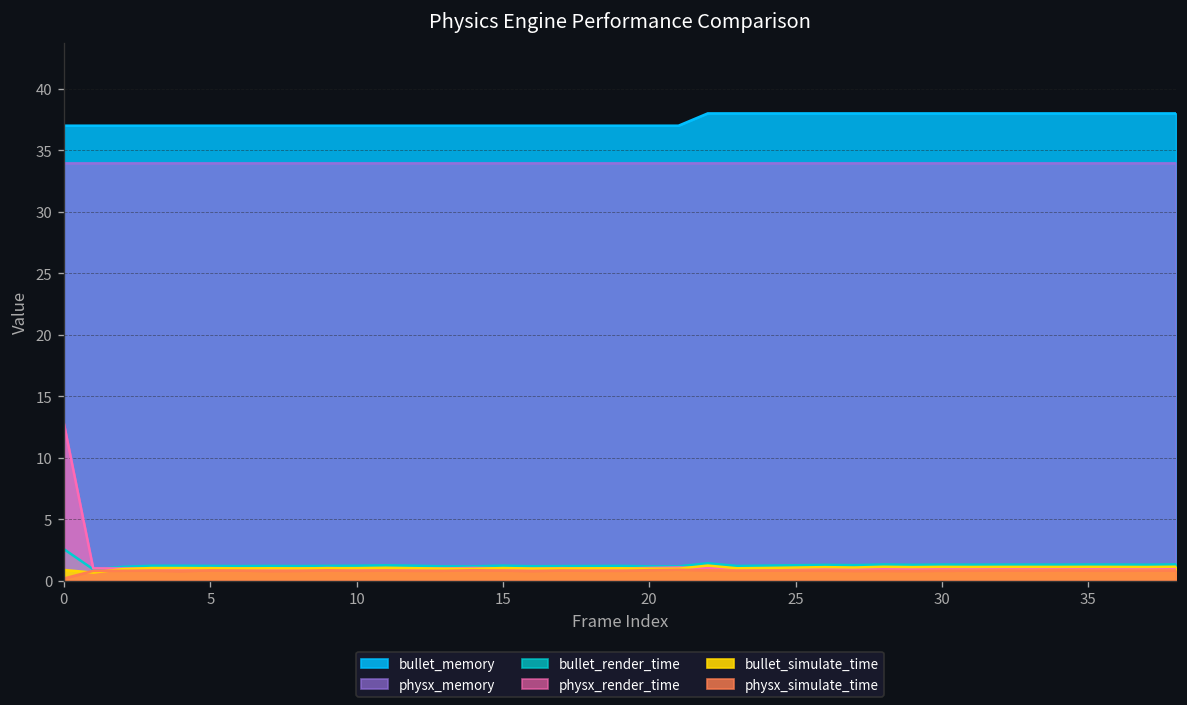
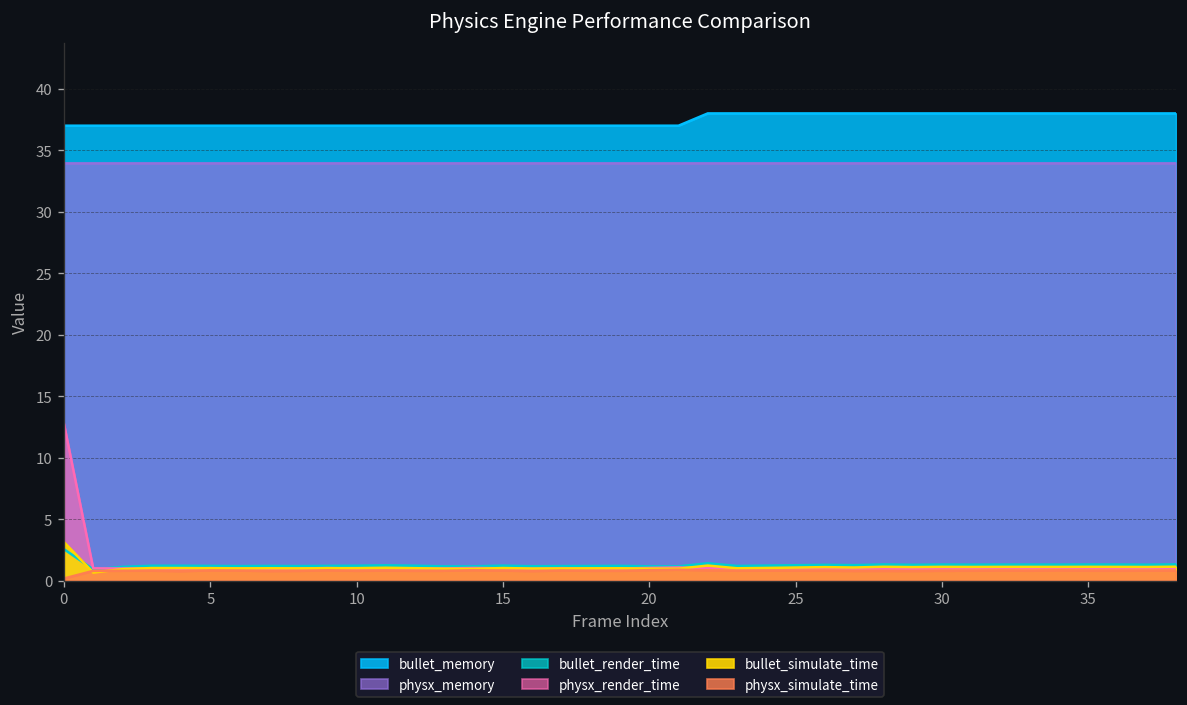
bullet_simulate_time, 0: 0.9 -> 3.1
